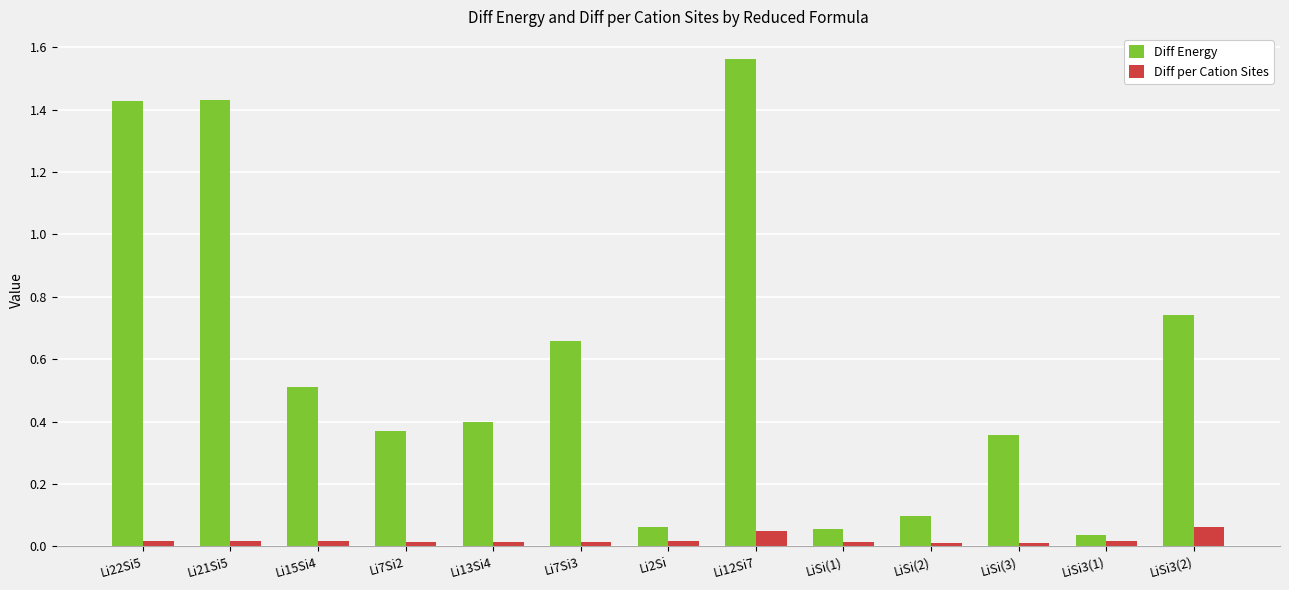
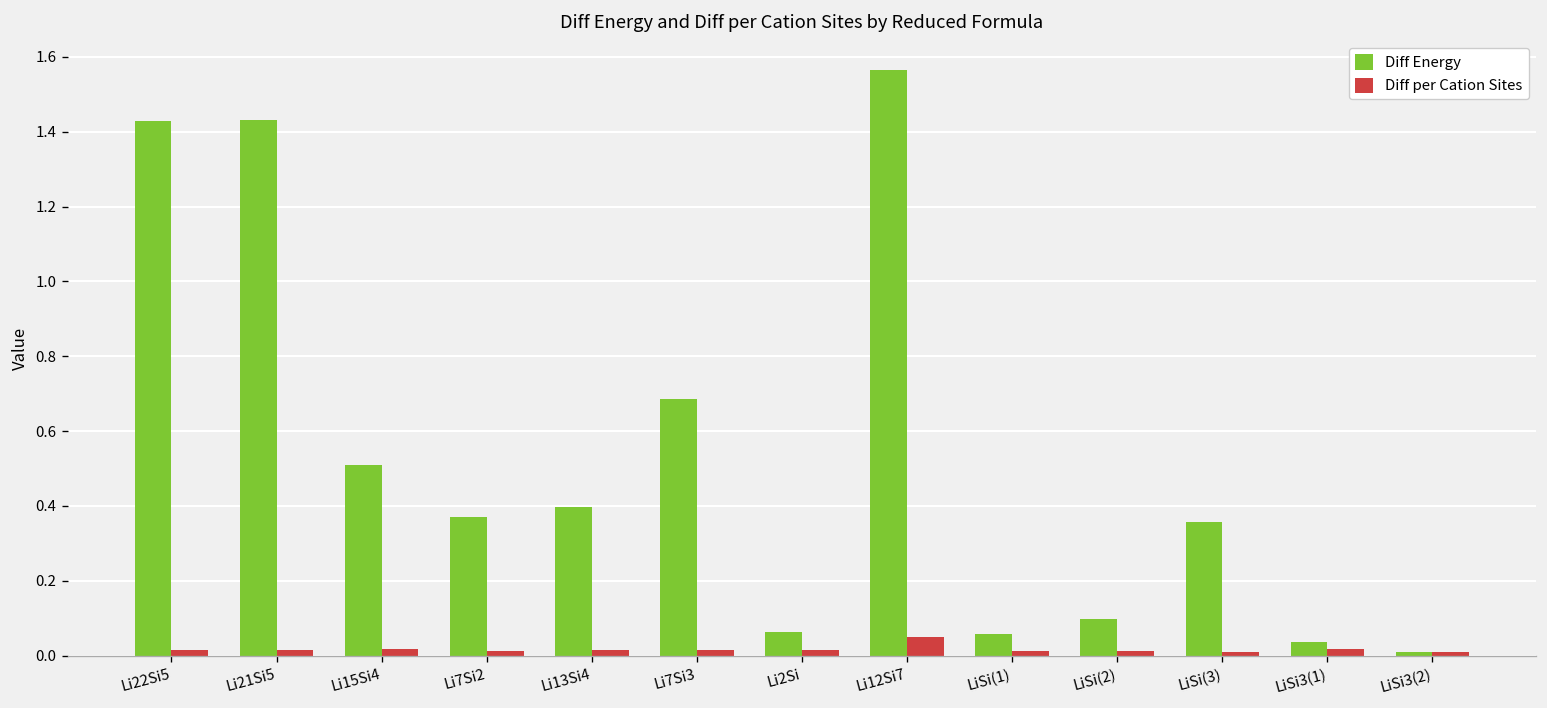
Diff Energy, Li7Si3: 0.66 -> 0.69
Diff Energy, LiSi3(2): 0.74 -> 0.01
Diff per Cation Sites, LiSi3(2): 0.06 -> 0.01
